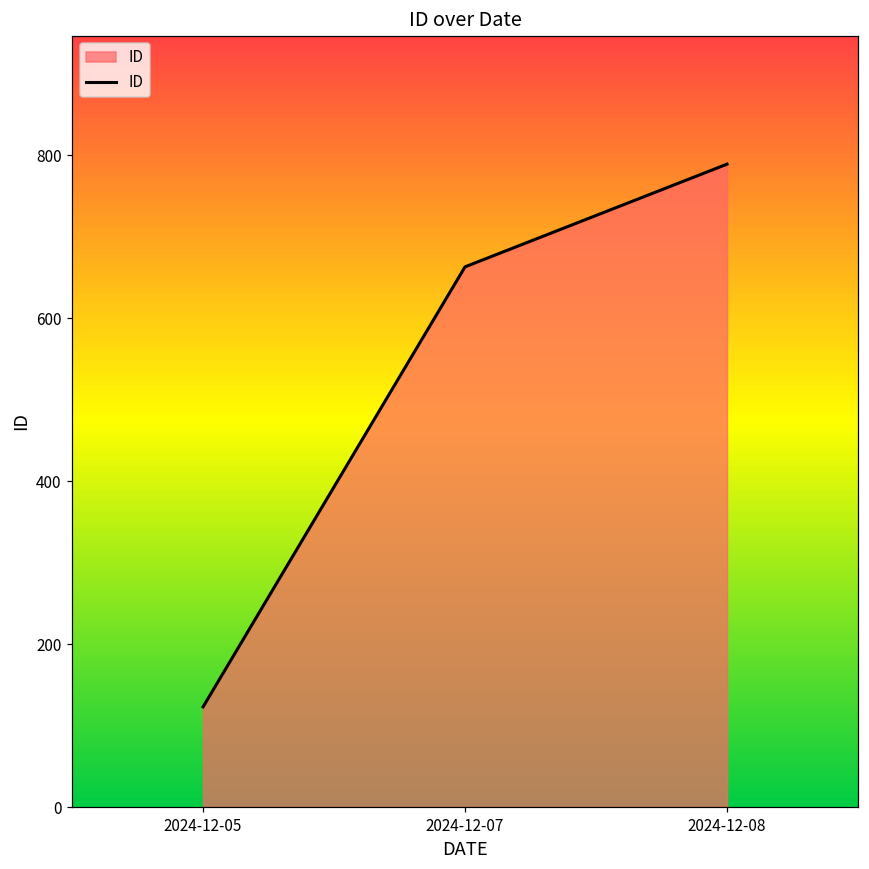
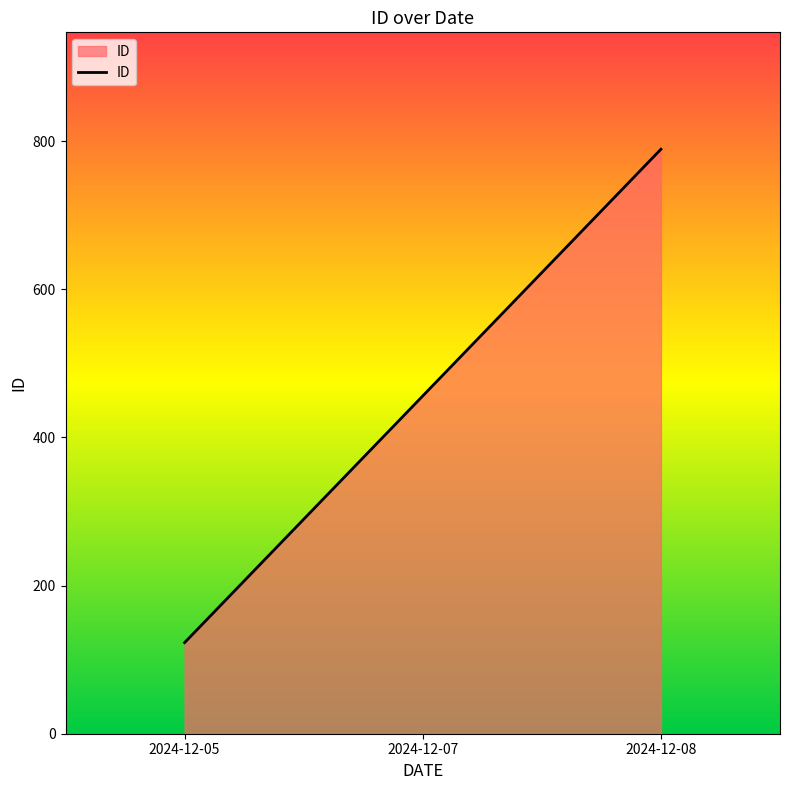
2024-12-07: 660 -> 460
